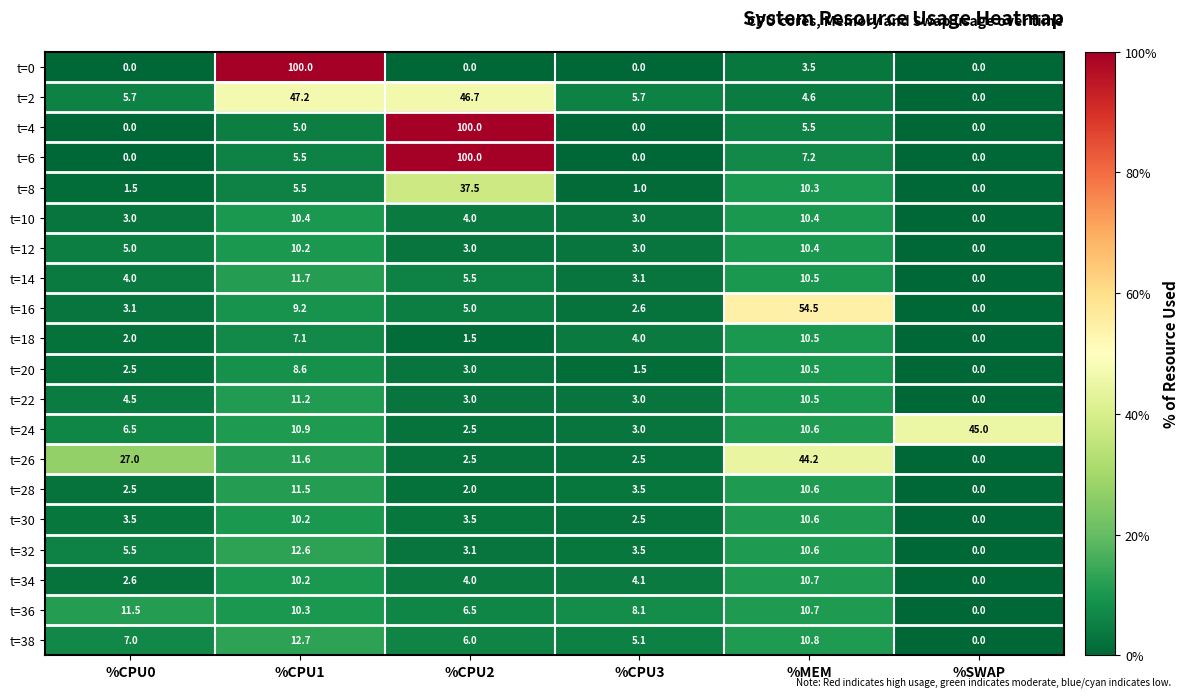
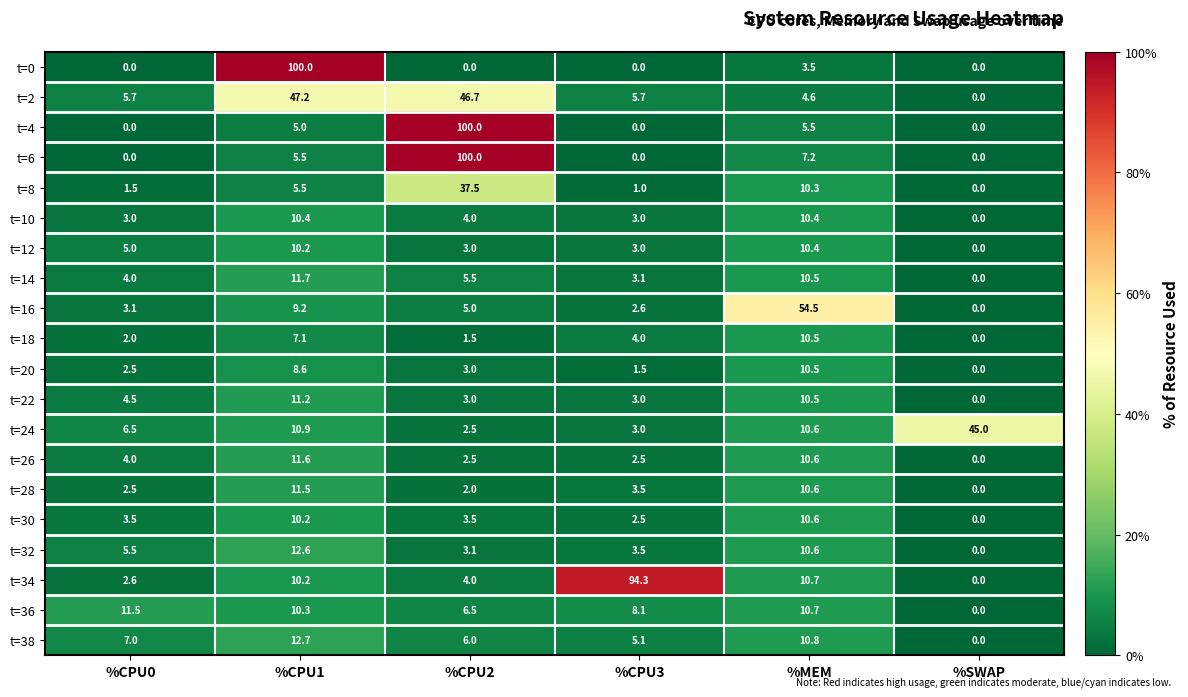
t=26, %CPU0: 27.0 -> 4.0
t=26, %MEM: 44.2 -> 10.6
t=34, %CPU3: 4.1 -> 94.3
